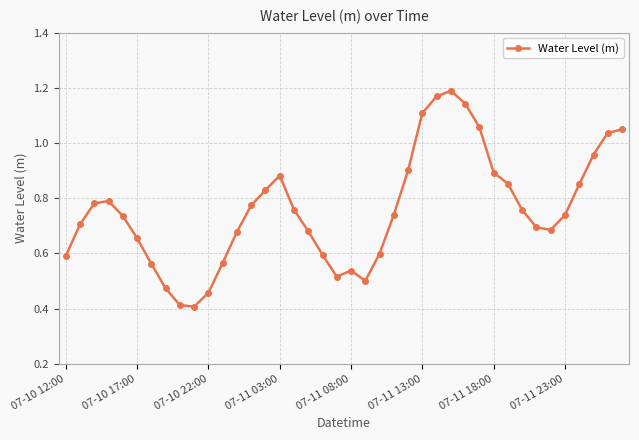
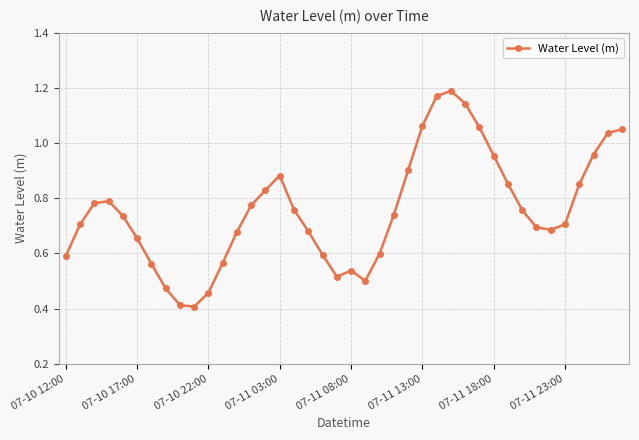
07-11 13:00: 1.11 -> 1.06
07-11 18:00: 0.89 -> 0.95
07-11 23:00: 0.74 -> 0.71
